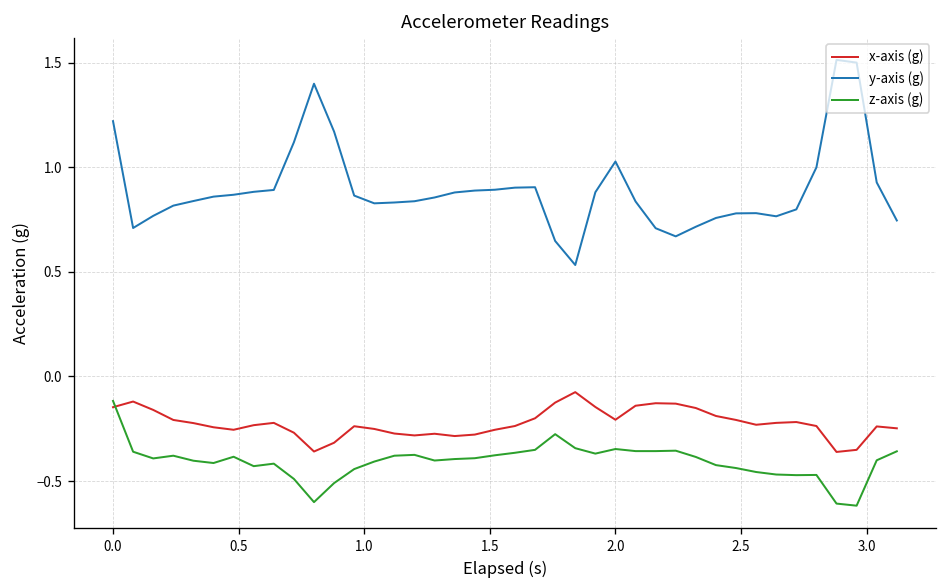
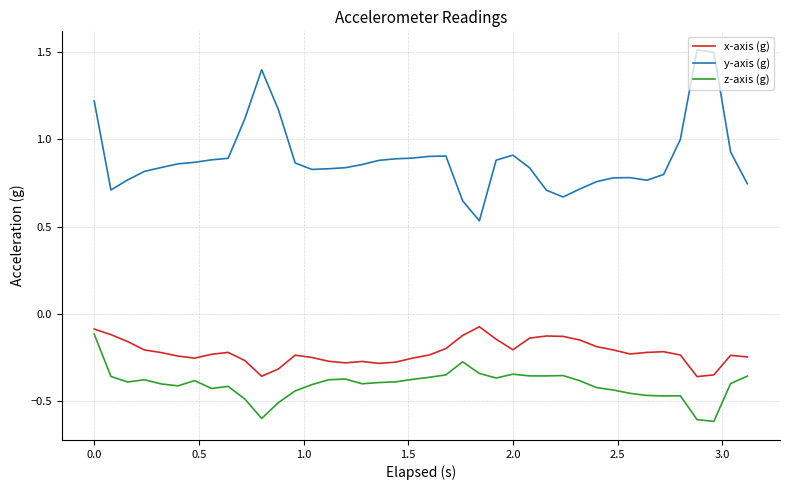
x-axis (g), 0.0: -0.15 -> -0.09
y-axis (g), 2.0: 1.03 -> 0.91
